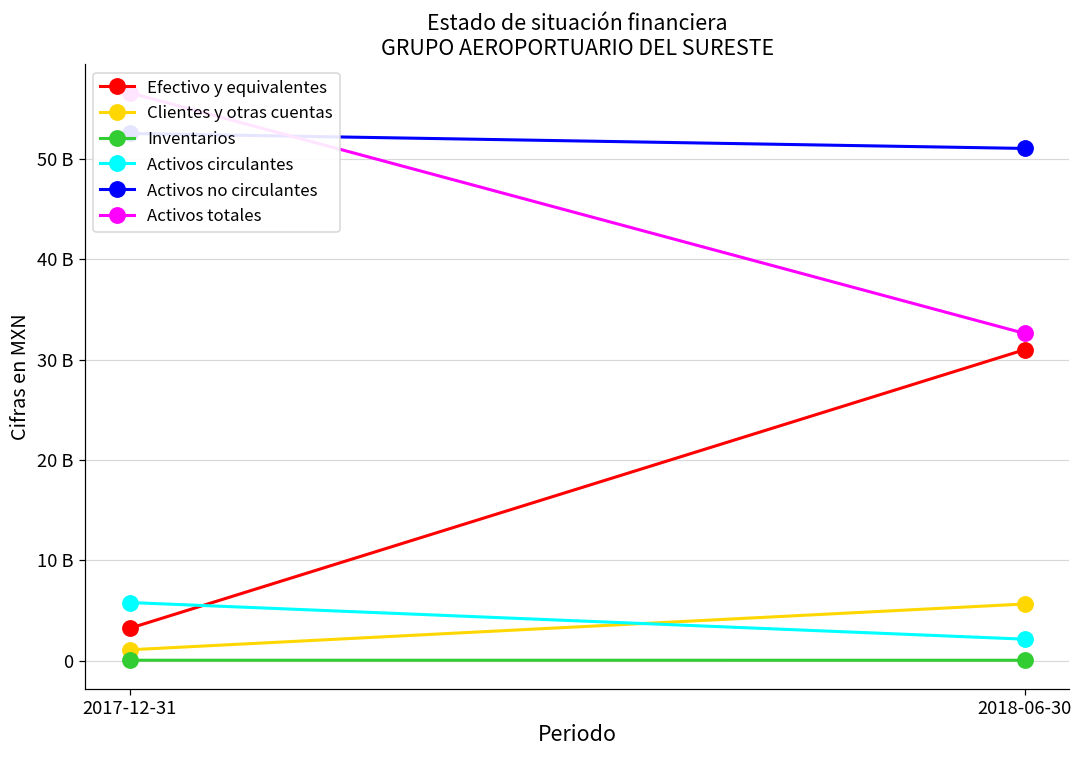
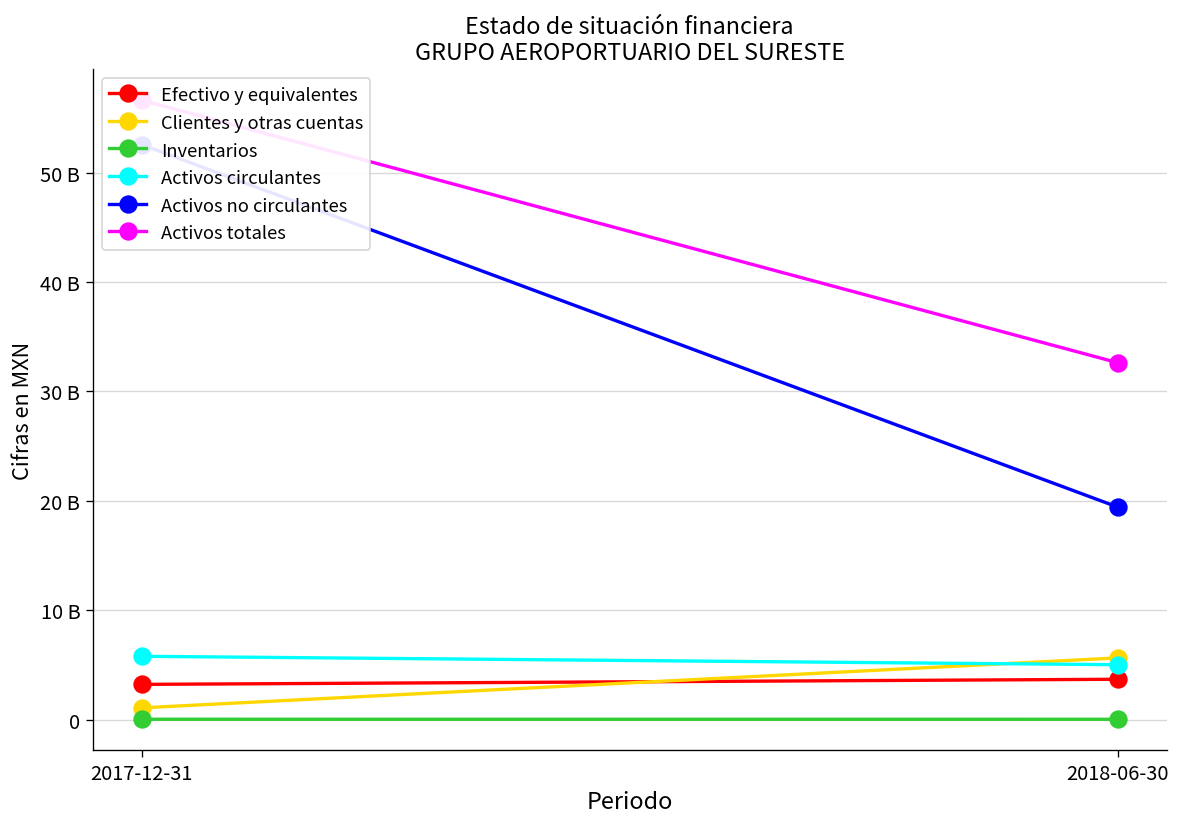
Efectivo y equivalentes, 2018-06-30: 31000000000 -> 4000000000
Activos circulantes, 2018-06-30: 2000000000 -> 5000000000
Activos no circulantes, 2018-06-30: 51000000000 -> 19000000000
